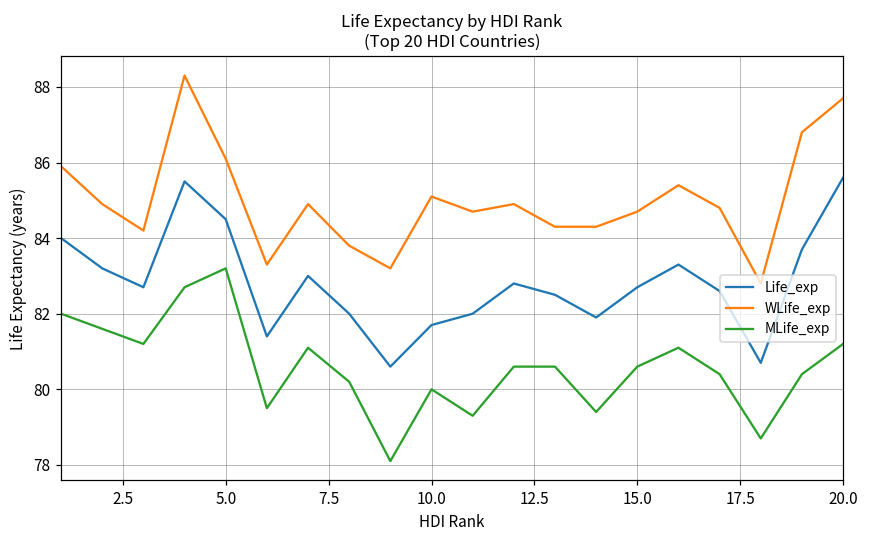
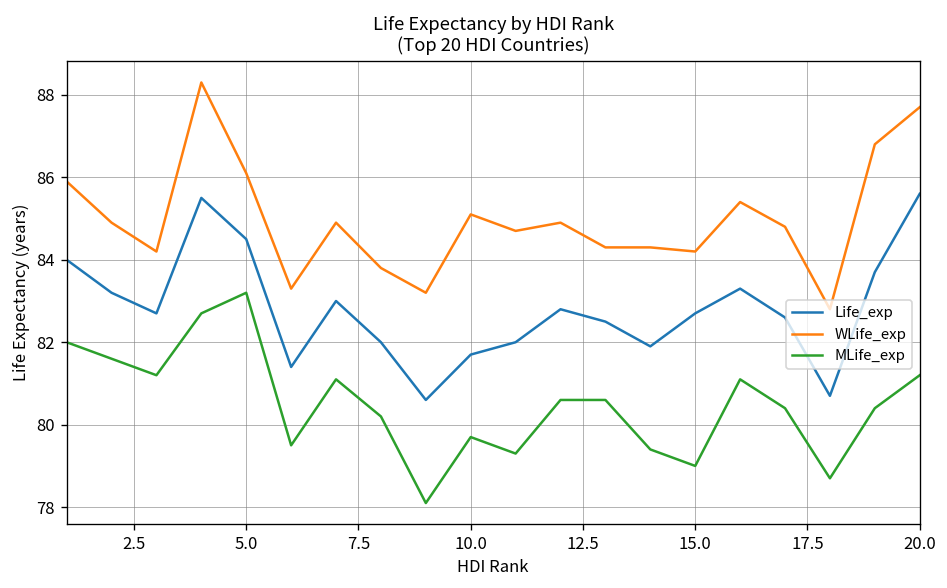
MLife_exp, 10.0: 80.0 -> 79.7
WLife_exp, 15.0: 84.7 -> 84.2
MLife_exp, 15.0: 80.6 -> 79.0
